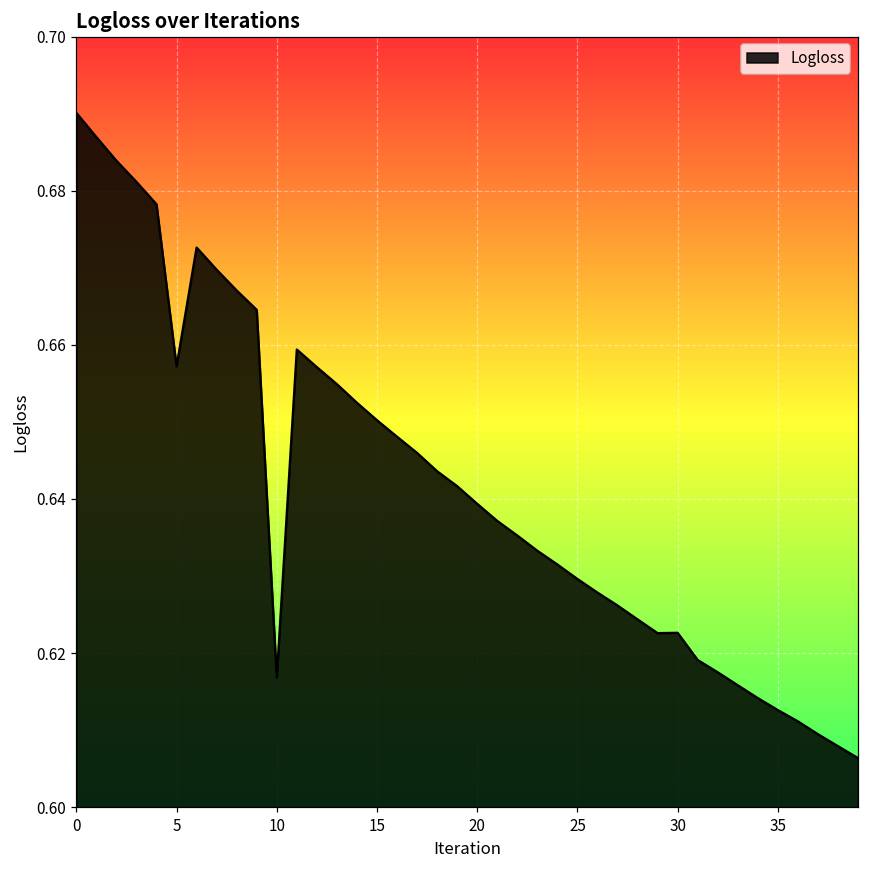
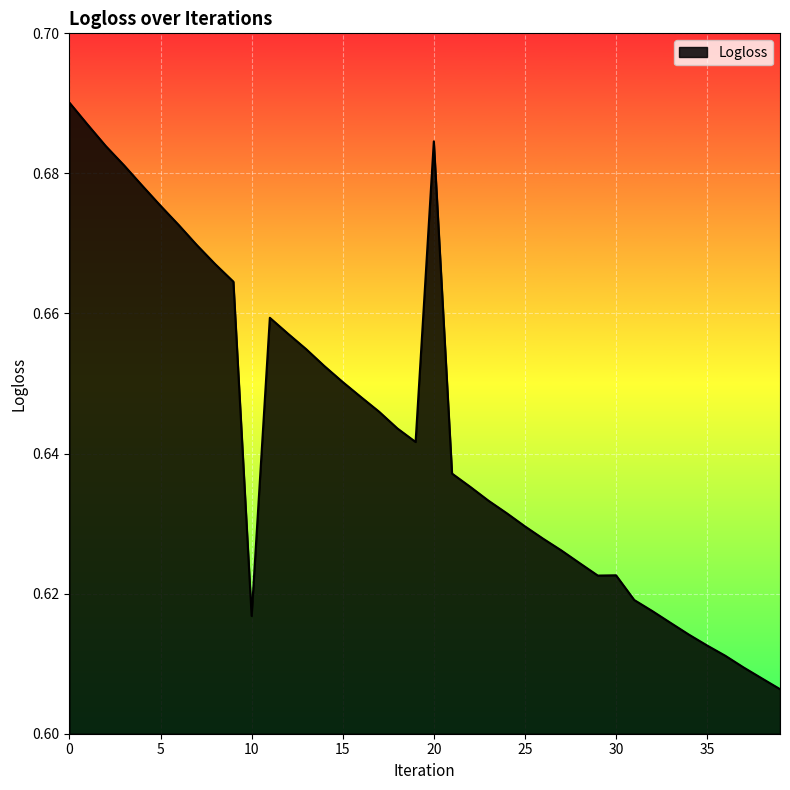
5: 0.657 -> 0.675
20: 0.639 -> 0.685
